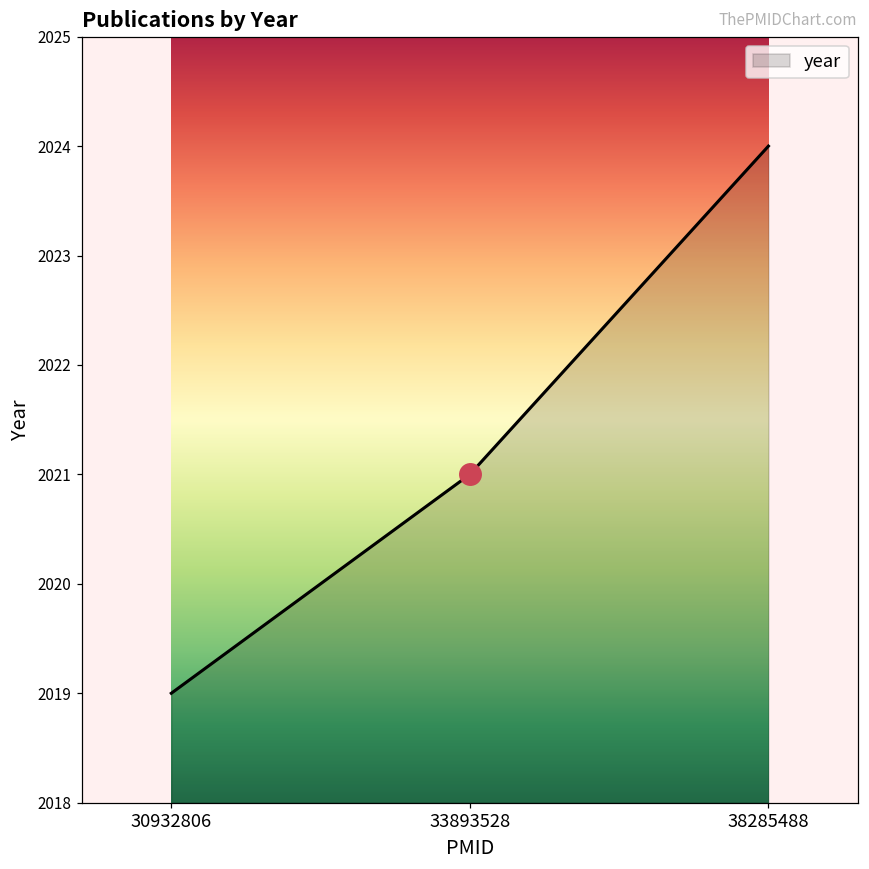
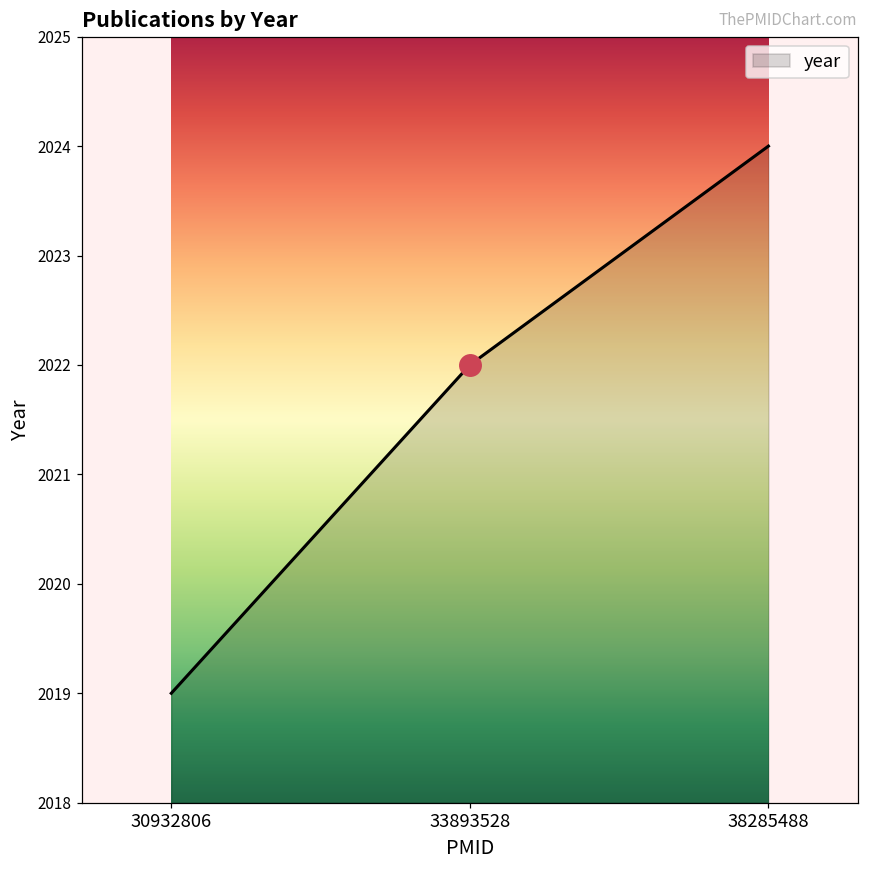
year, 33893528: 2021 -> 2022
